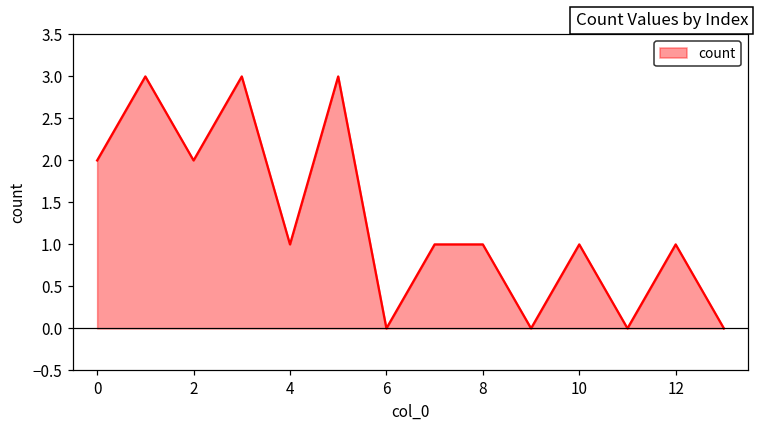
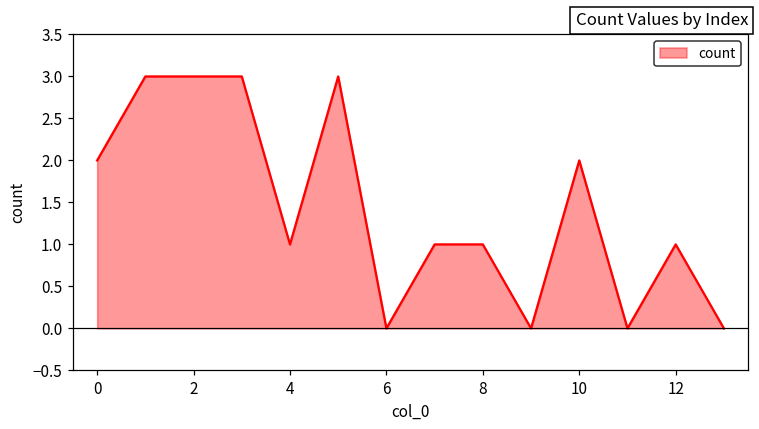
2: 2 -> 3
10: 1 -> 2
